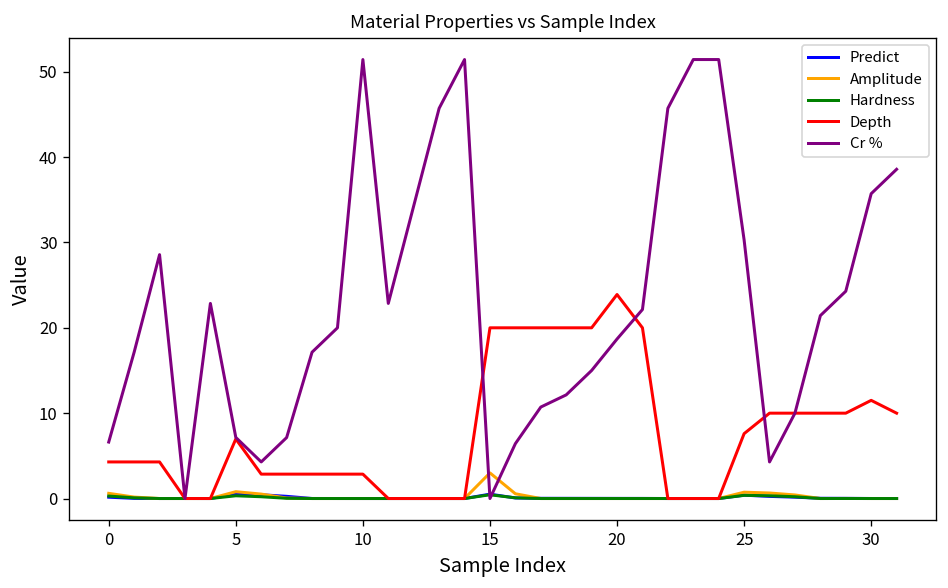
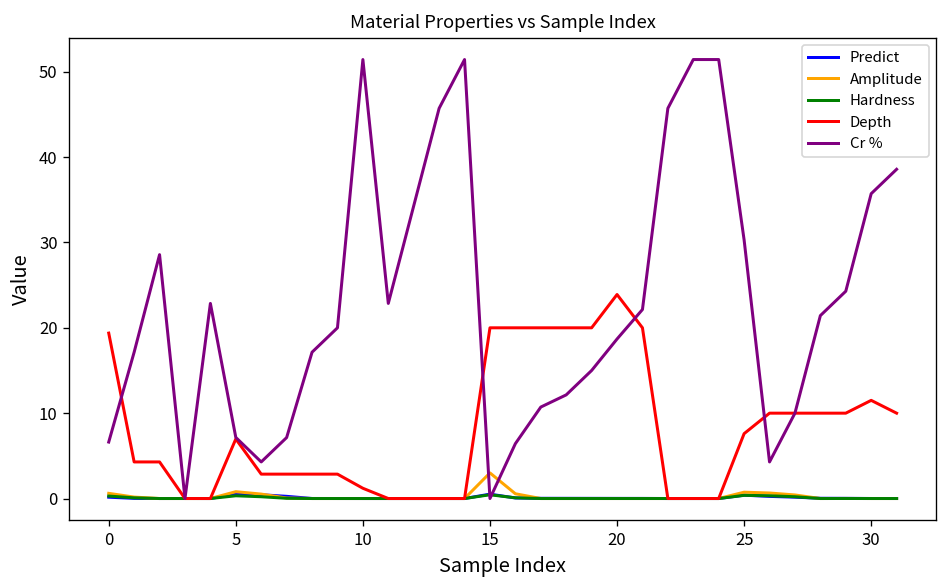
Depth, 0: 4 -> 19
Depth, 10: 3 -> 1
